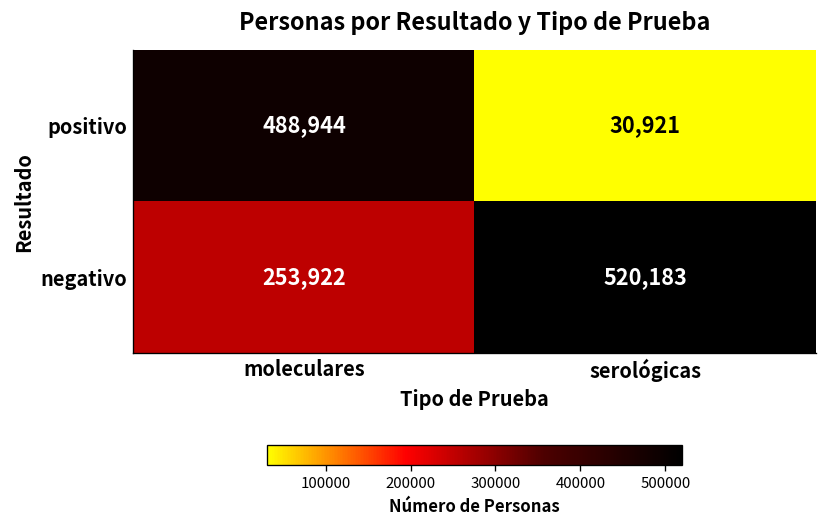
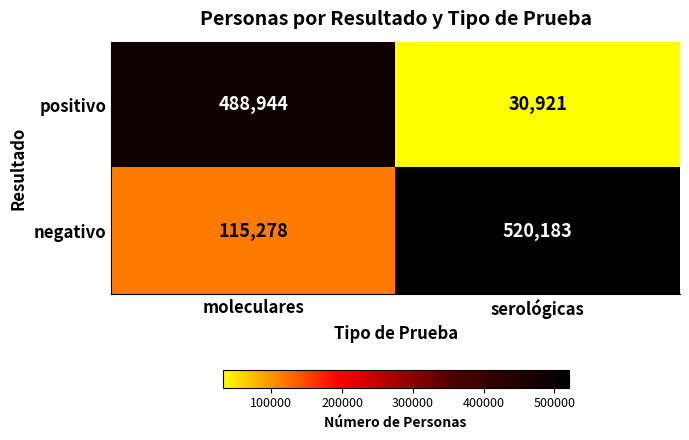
negativo, moleculares: 253,922 -> 115,278
